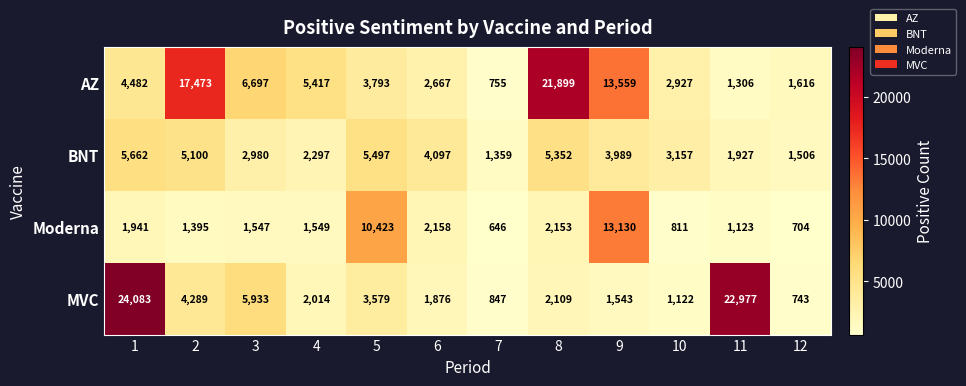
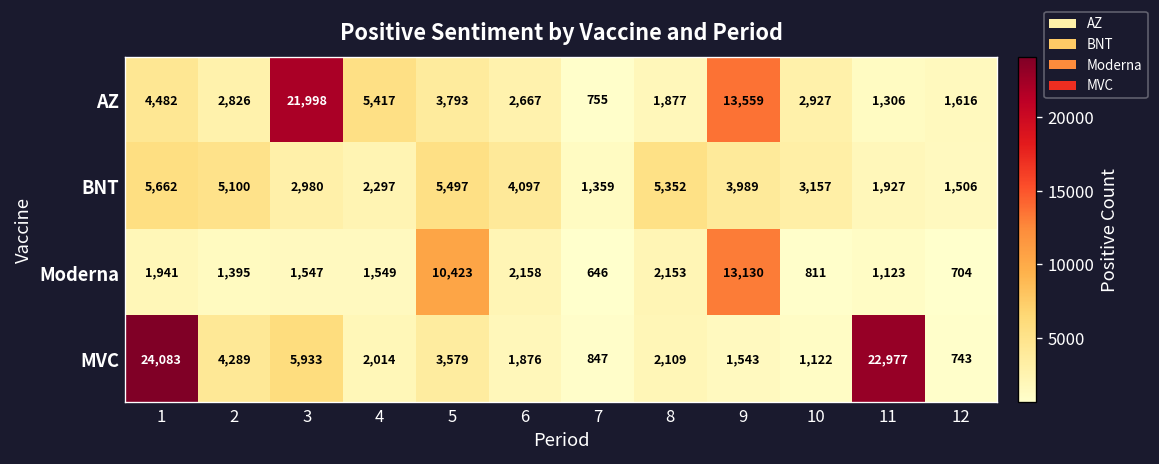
AZ, 2: 17,473 -> 2,826
AZ, 3: 6,697 -> 21,998
AZ, 8: 21,899 -> 1,877
